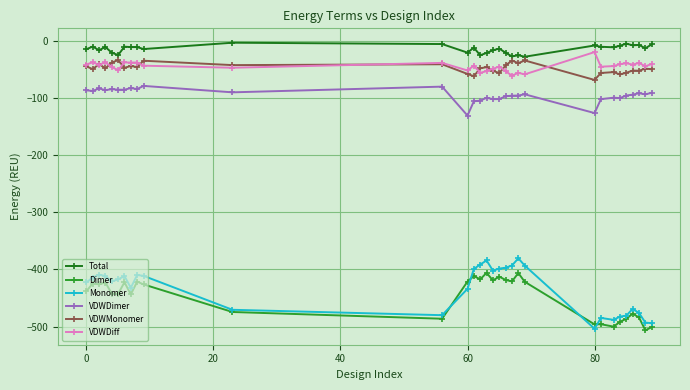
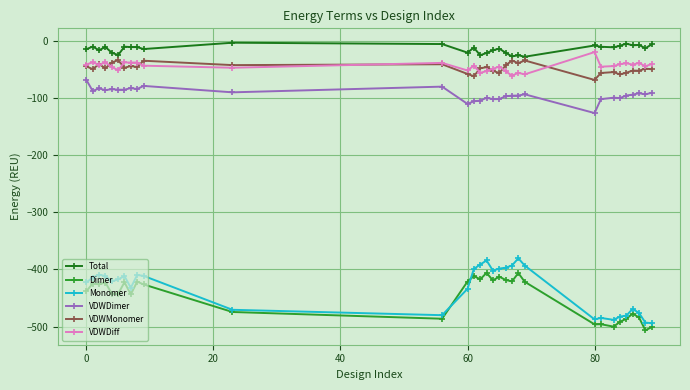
VDWDimer, 0: -90 -> -70
VDWDimer, 60: -130 -> -110
Monomer, 80: -500 -> -490
